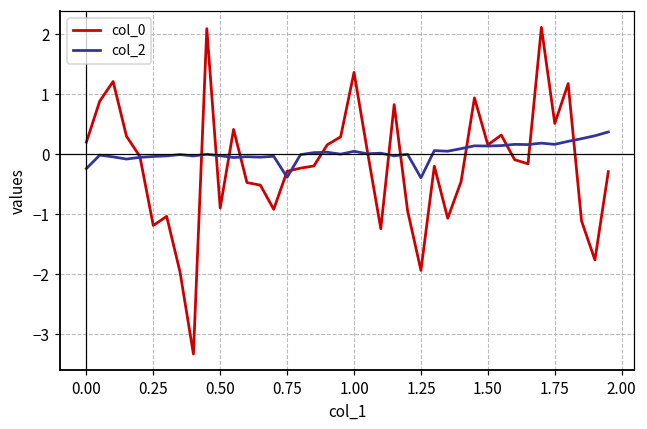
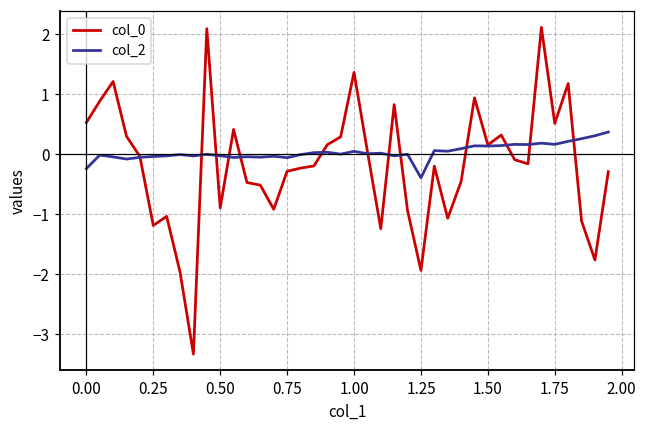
col_0, 0.00: 0.2 -> 0.5
col_2, 0.75: -0.4 -> -0.1
